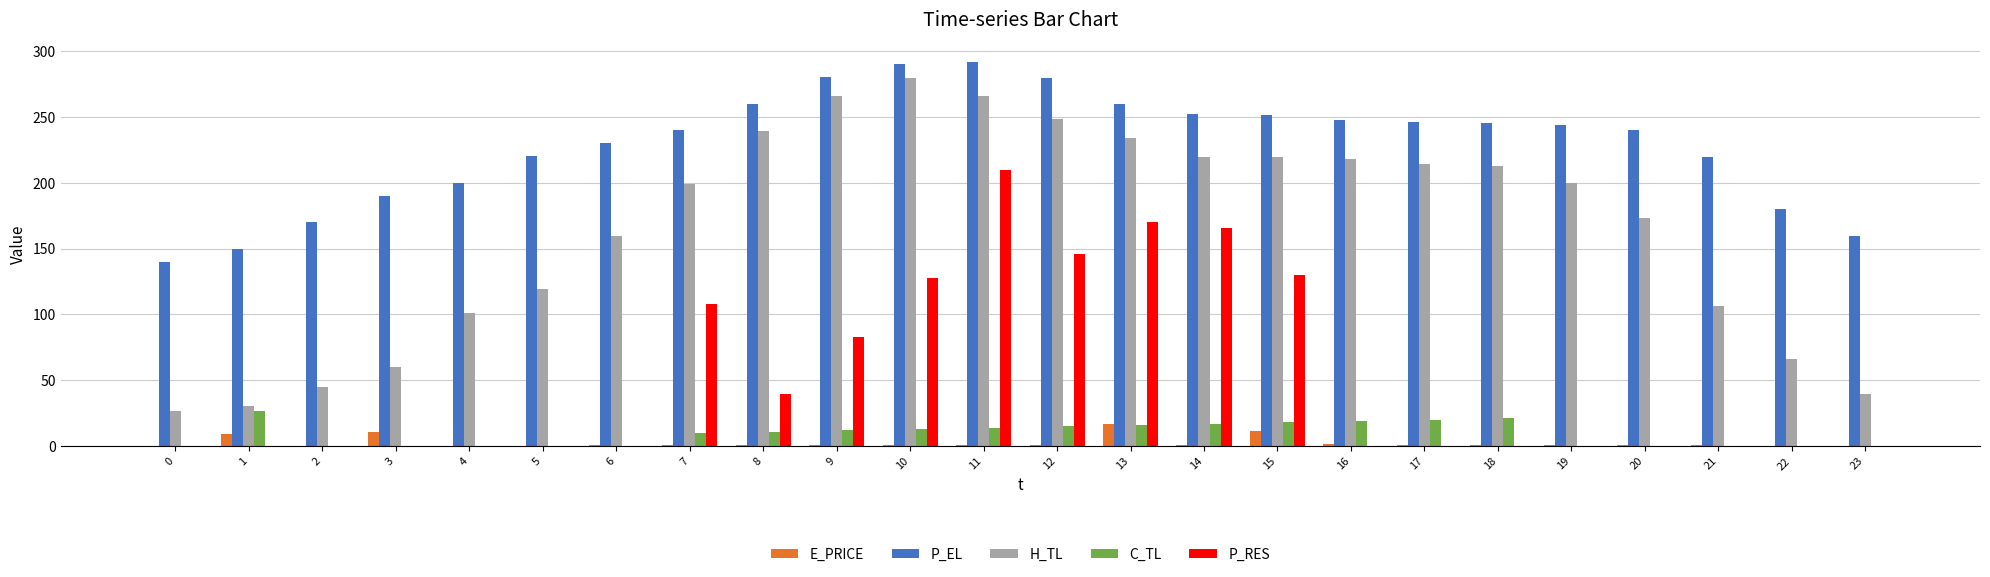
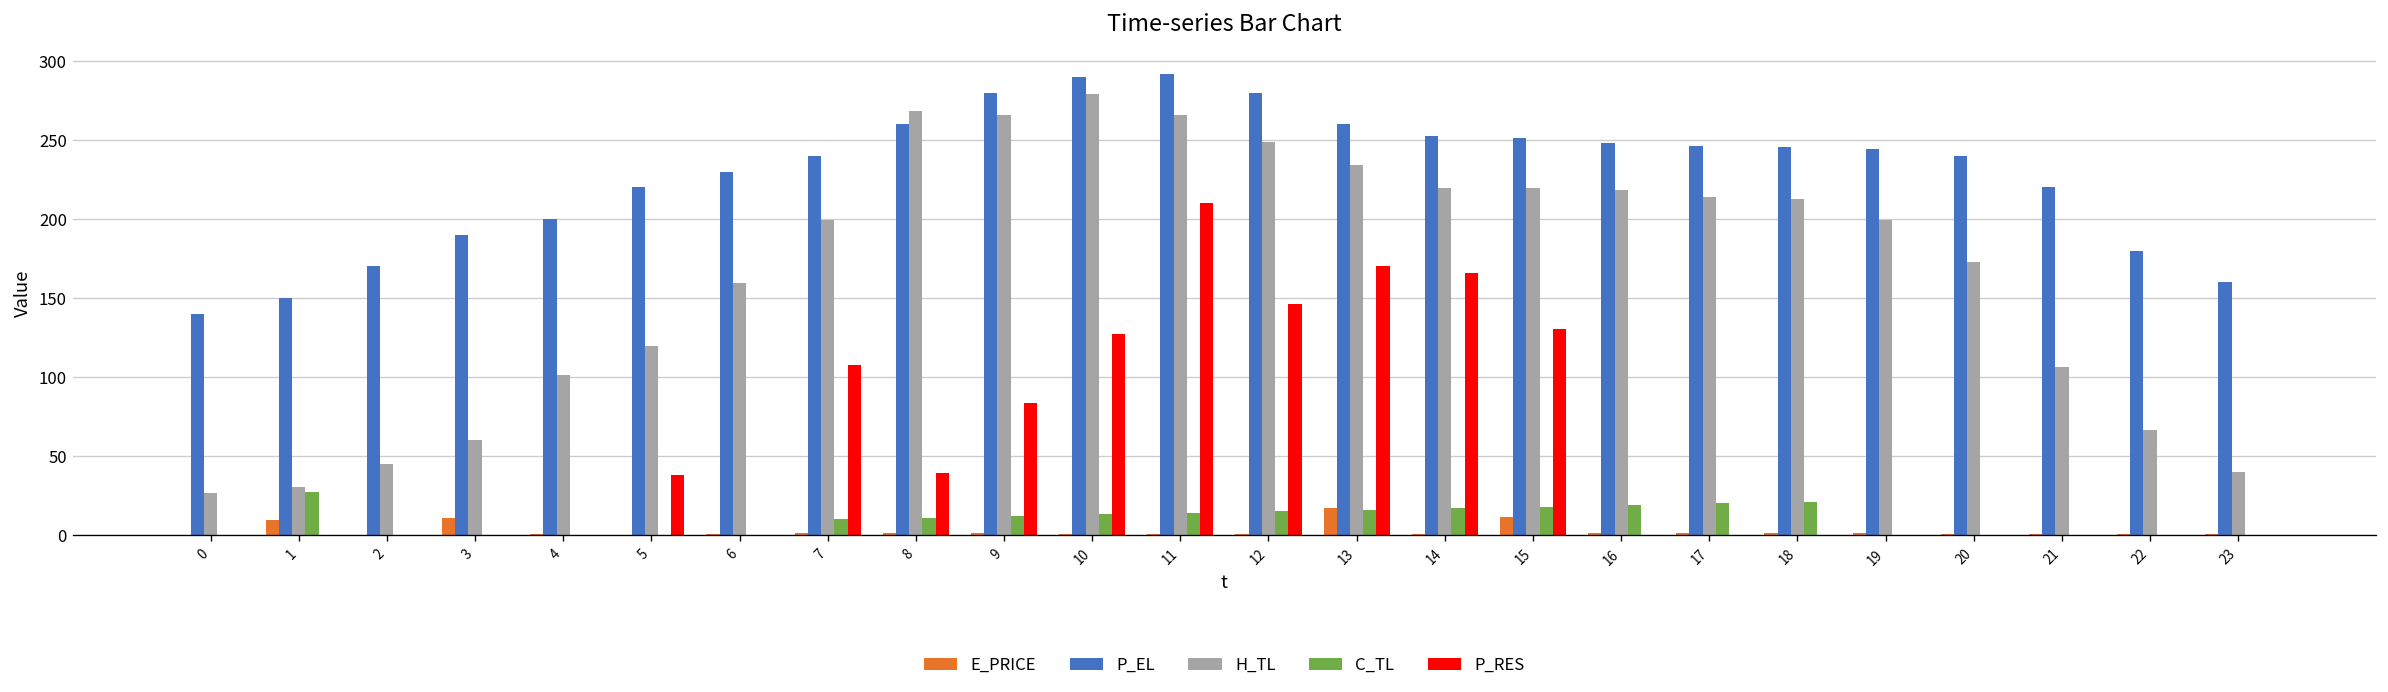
P_RES, 5: 0 -> 38
H_TL, 8: 239 -> 269
